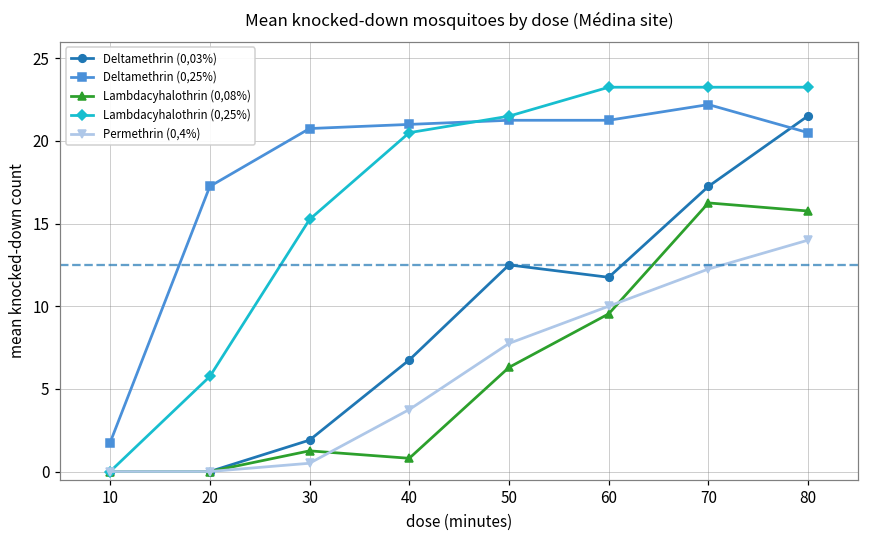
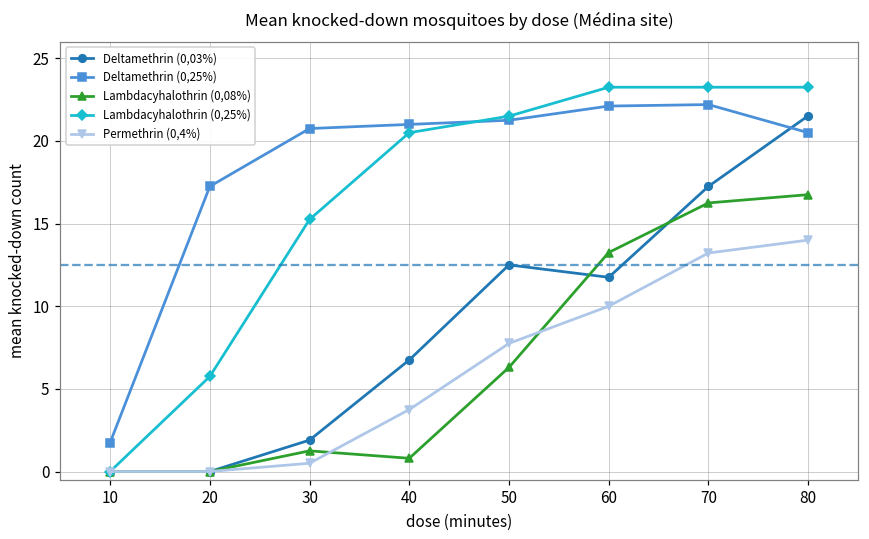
Deltamethrin (0,25%), 60: 21.3 -> 22.1
Lambdacyhalothrin (0,08%), 60: 9.5 -> 13.3
Permethrin (0,4%), 70: 12.3 -> 13.2
Lambdacyhalothrin (0,08%), 80: 15.8 -> 16.8
